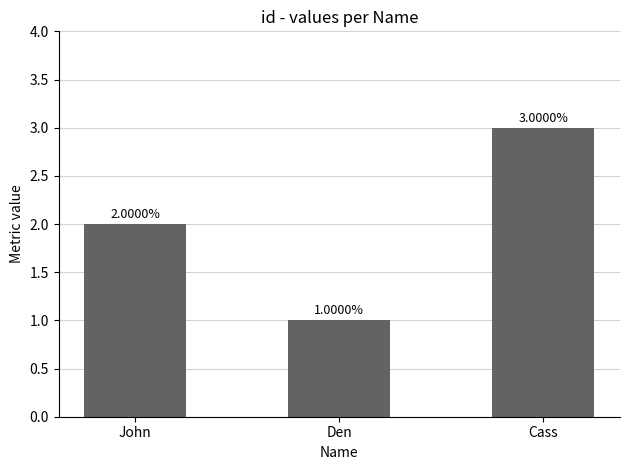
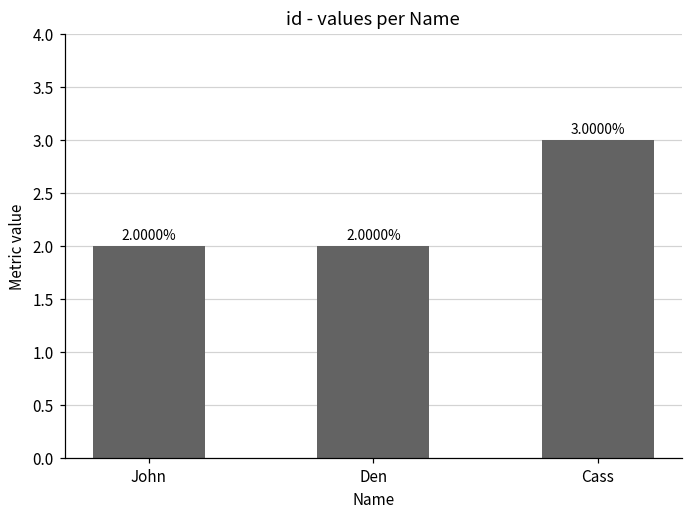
Den: 1.0000% -> 2.0000%
